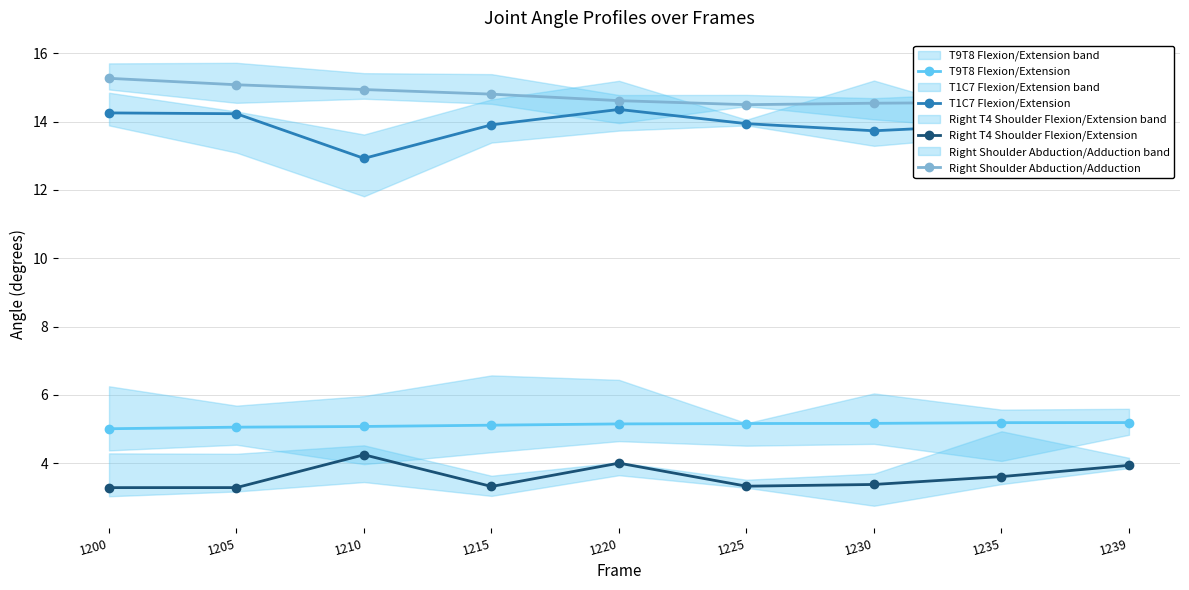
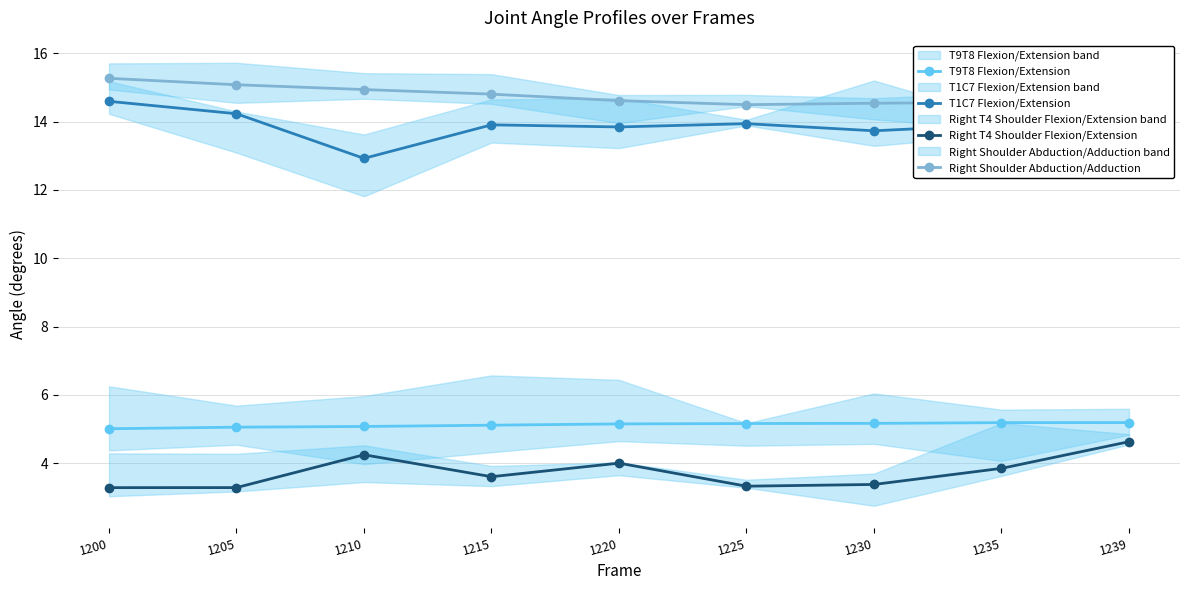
T1C7 Flexion/Extension, 1200: 14.3 -> 14.6
Right T4 Shoulder Flexion/Extension, 1215: 3.3 -> 3.6
T1C7 Flexion/Extension, 1220: 14.4 -> 13.8
Right T4 Shoulder Flexion/Extension, 1235: 3.6 -> 3.8
Right T4 Shoulder Flexion/Extension, 1239: 3.9 -> 4.6
